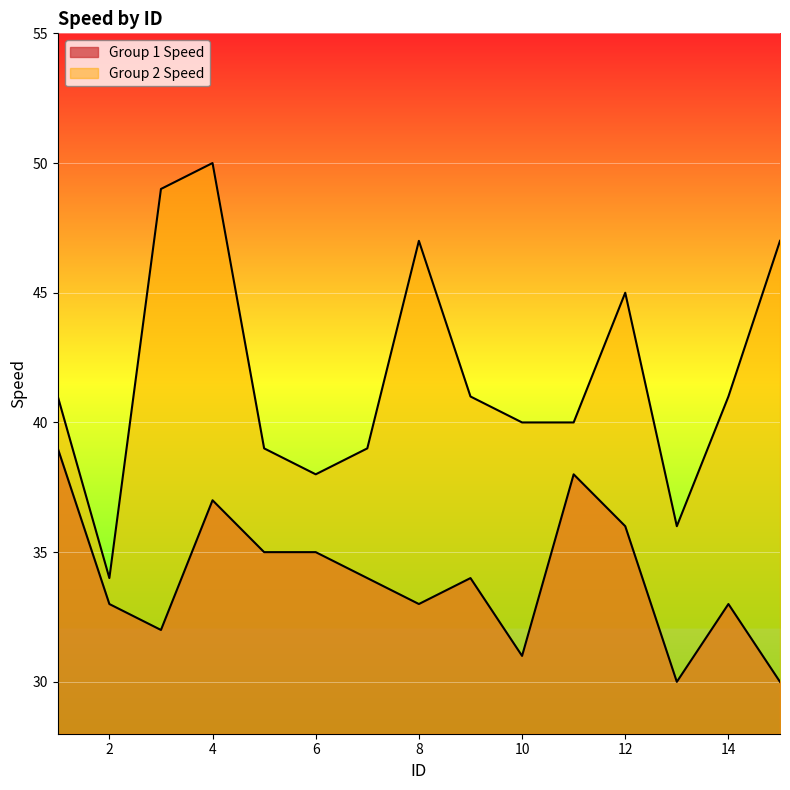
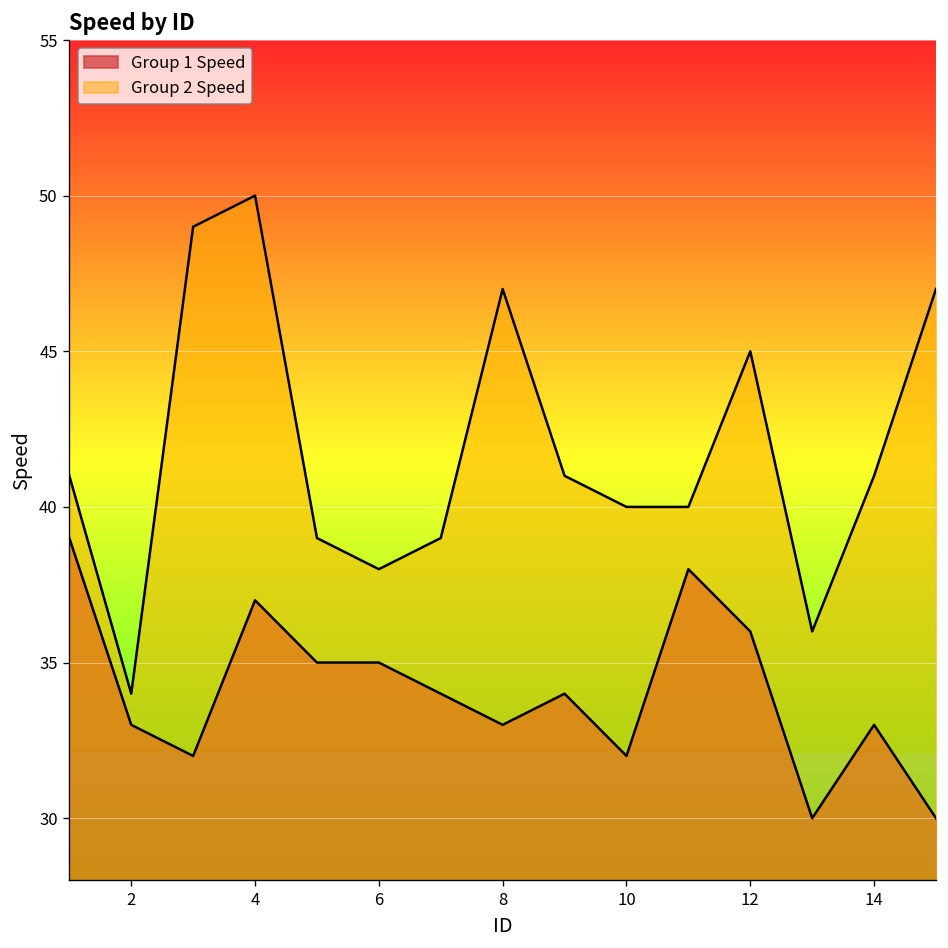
Group 1 Speed, 10: 31 -> 32
